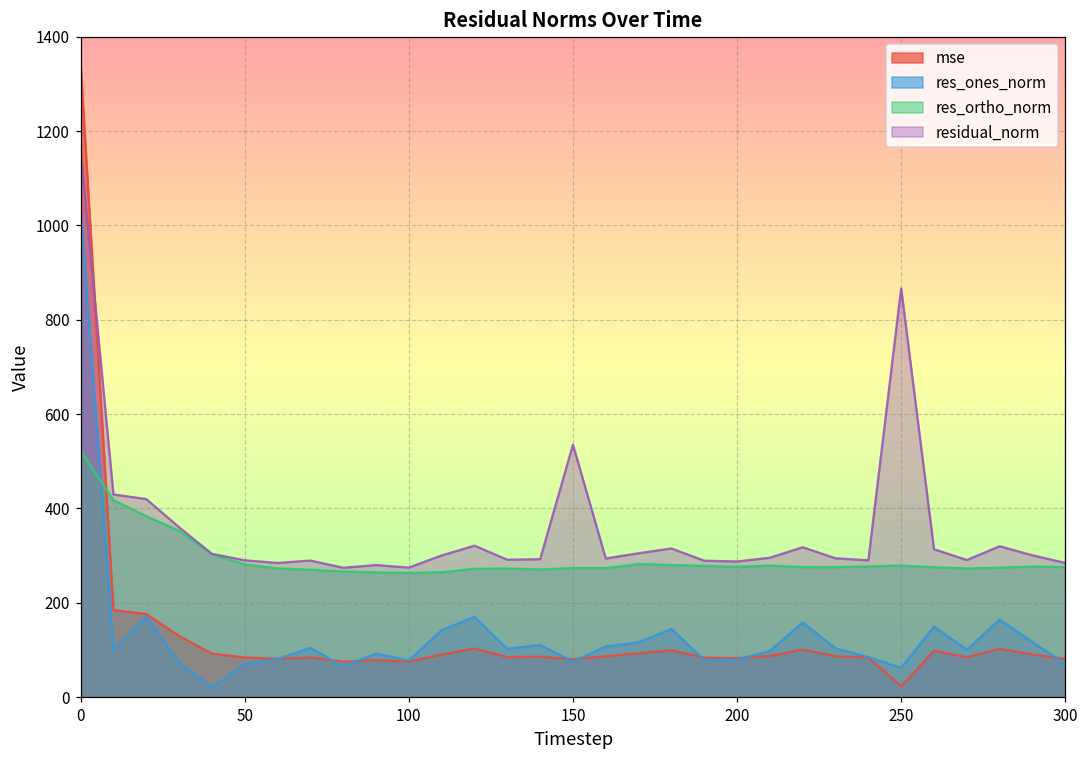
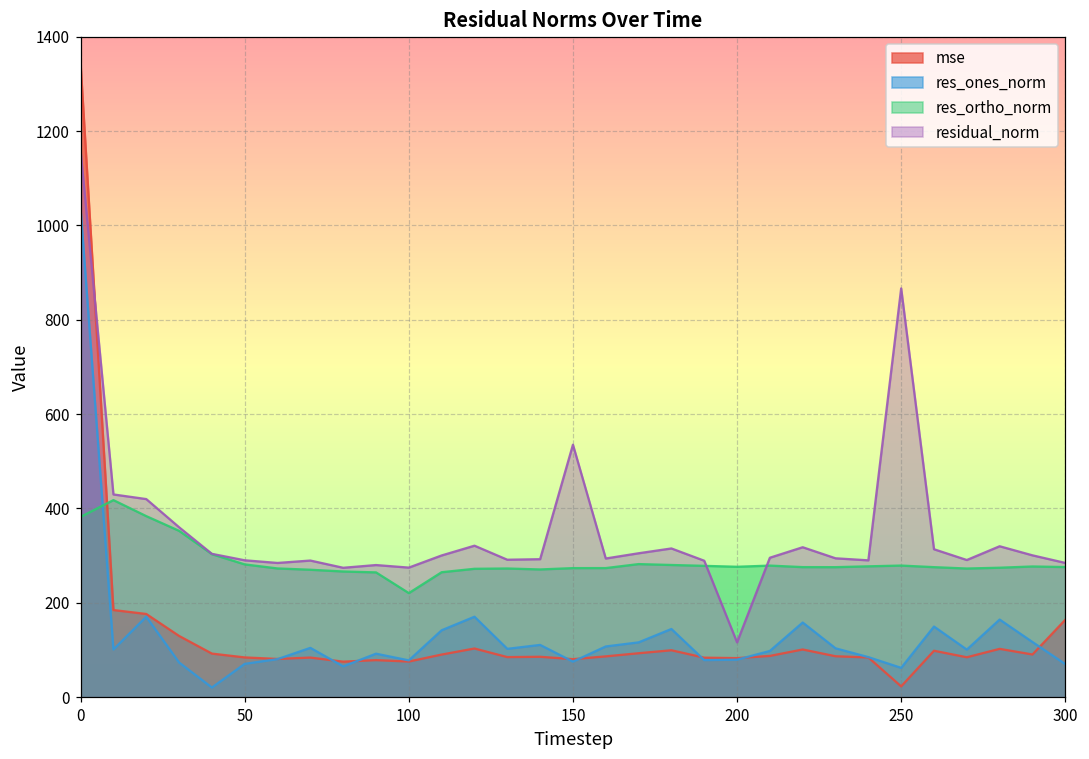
res_ortho_norm, 0: 520 -> 380
res_ortho_norm, 100: 260 -> 220
residual_norm, 200: 290 -> 120
mse, 300: 80 -> 160
